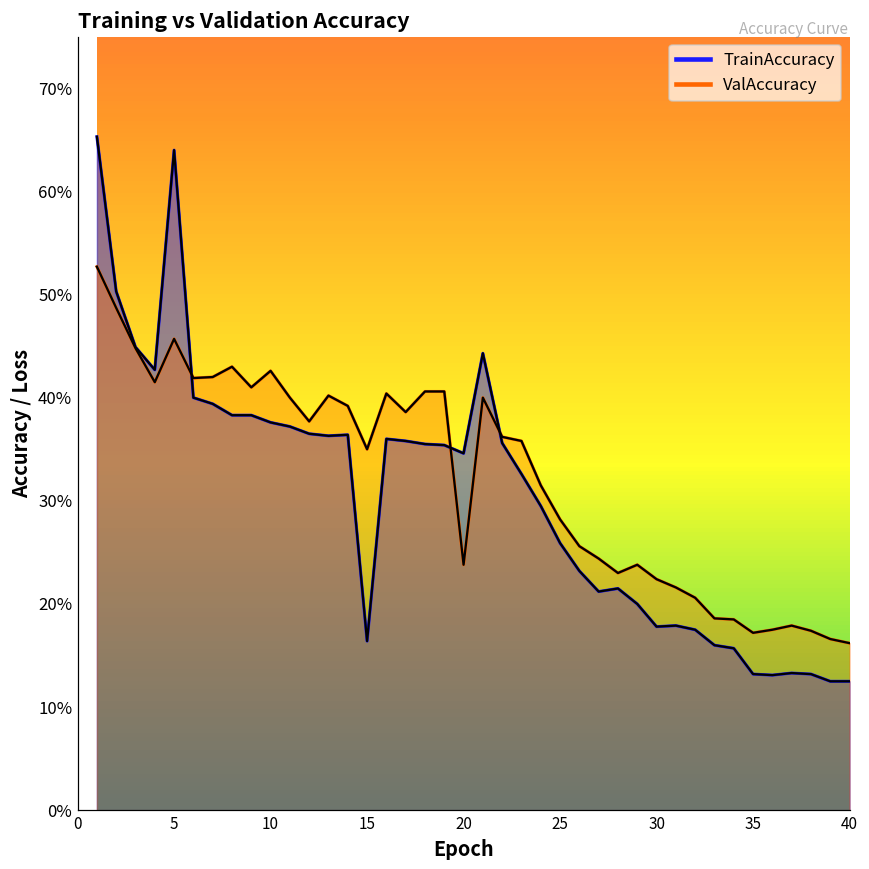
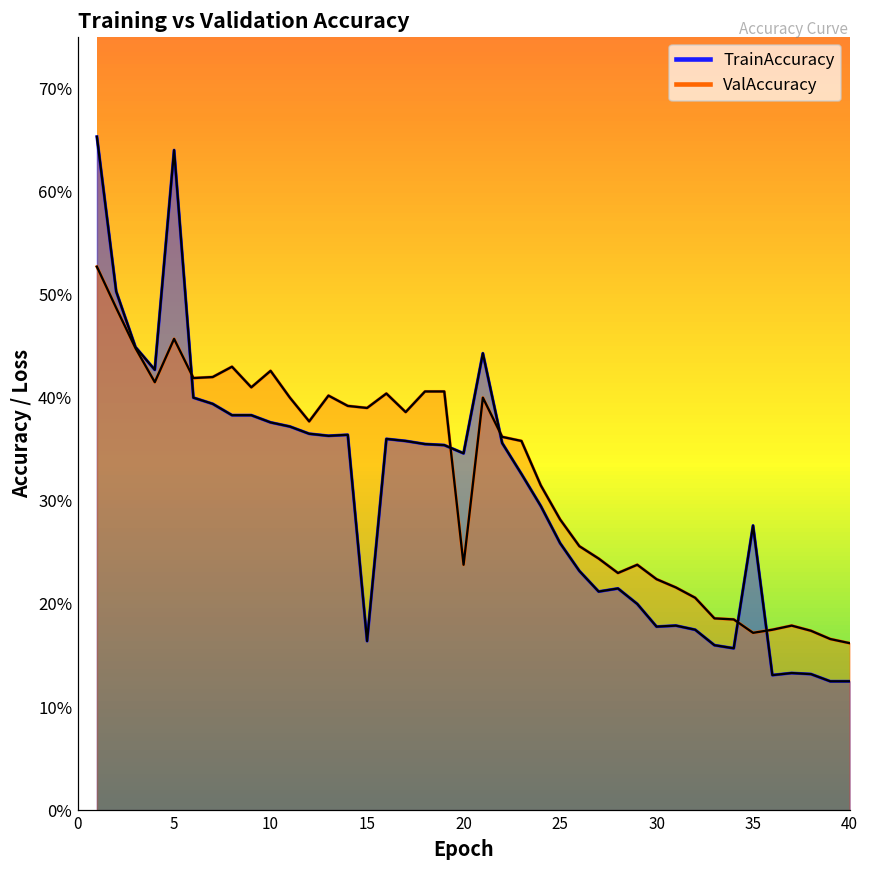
ValAccuracy, 15: 35% -> 39%
TrainAccuracy, 35: 13% -> 28%
